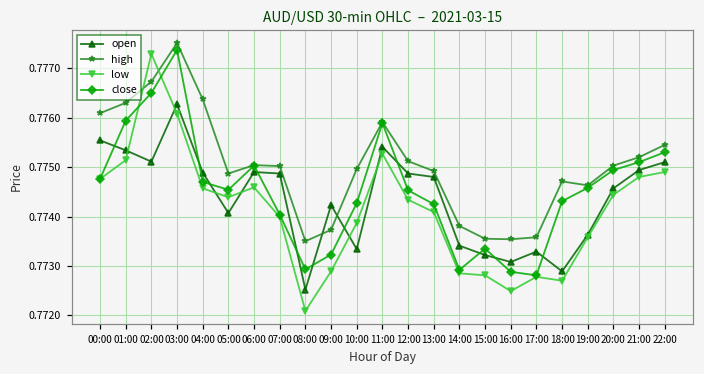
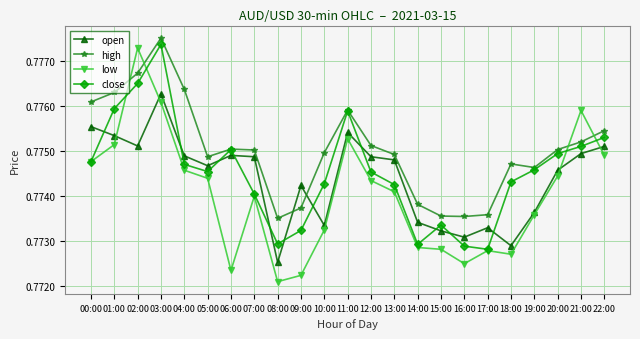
open, 05:00: 0.7741 -> 0.7747
low, 06:00: 0.7746 -> 0.7723
low, 09:00: 0.7729 -> 0.7722
low, 10:00: 0.7739 -> 0.7732
low, 21:00: 0.7748 -> 0.7759
